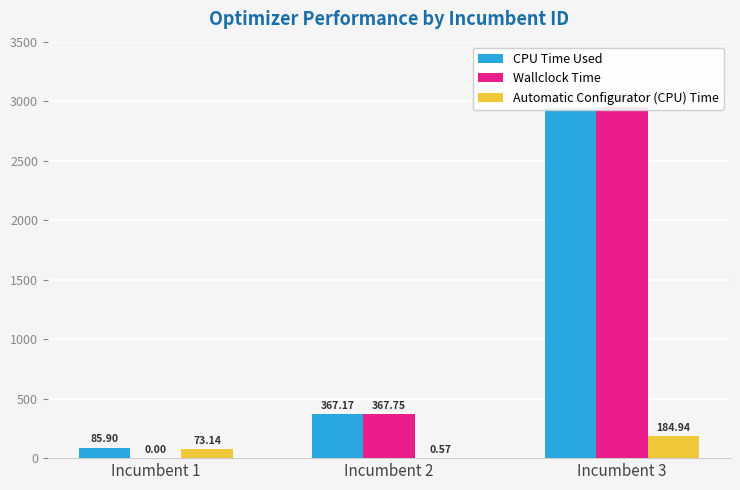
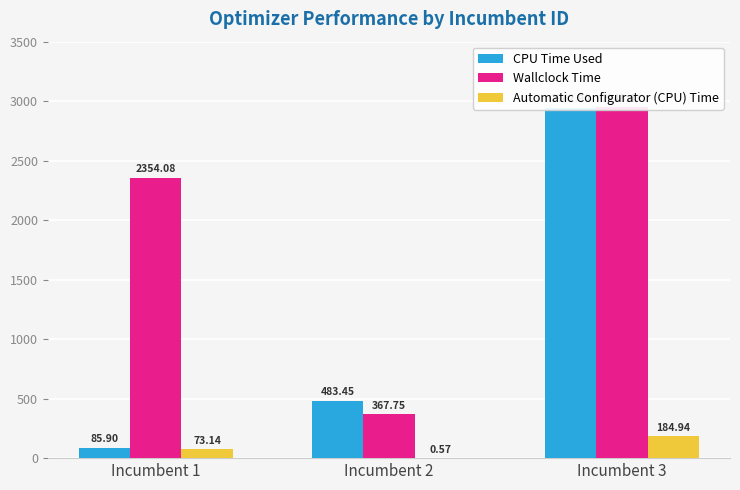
Wallclock Time, Incumbent 1: 0.00 -> 2354.08
CPU Time Used, Incumbent 2: 367.17 -> 483.45
